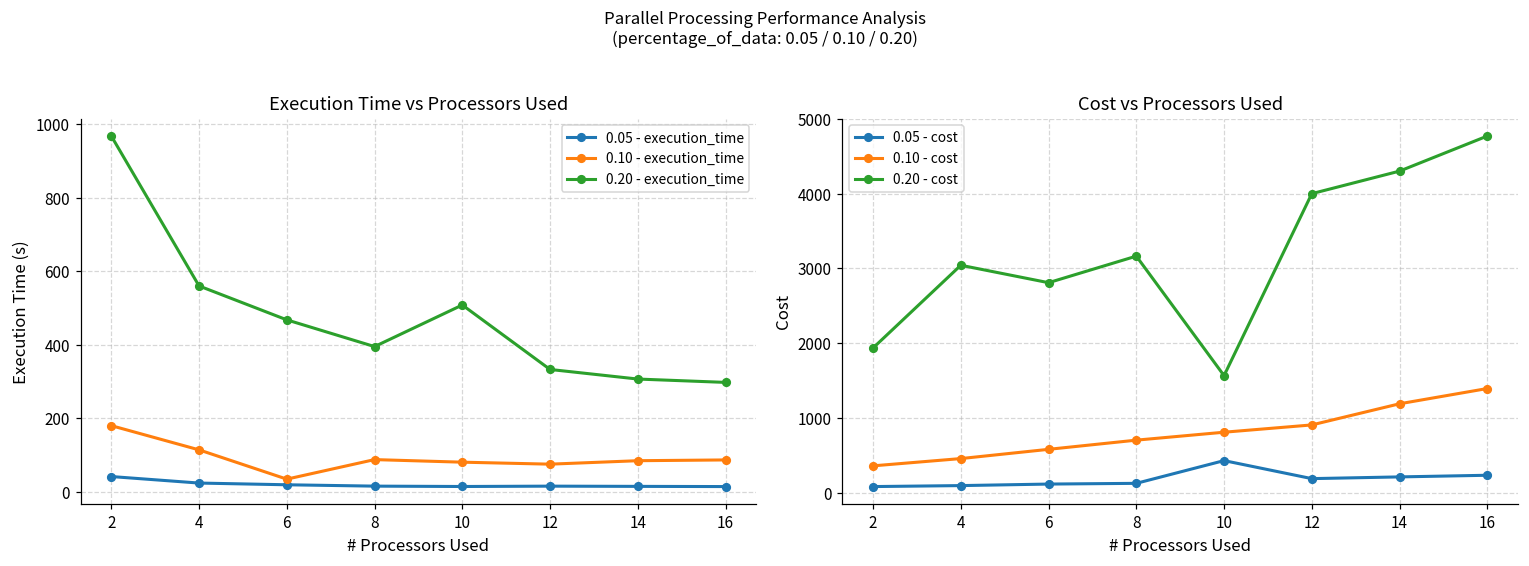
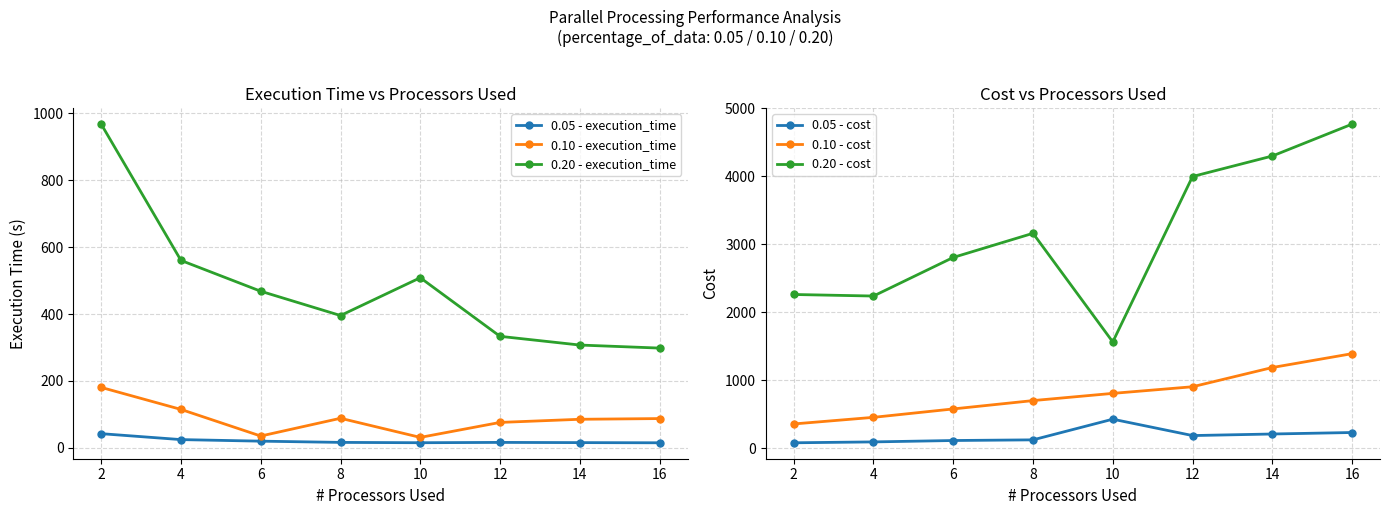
Execution Time vs Processors Used, 0.10 - execution_time, 10: 80 -> 30
Cost vs Processors Used, 0.20 - cost, 2: 1900 -> 2300
Cost vs Processors Used, 0.20 - cost, 4: 3000 -> 2200
